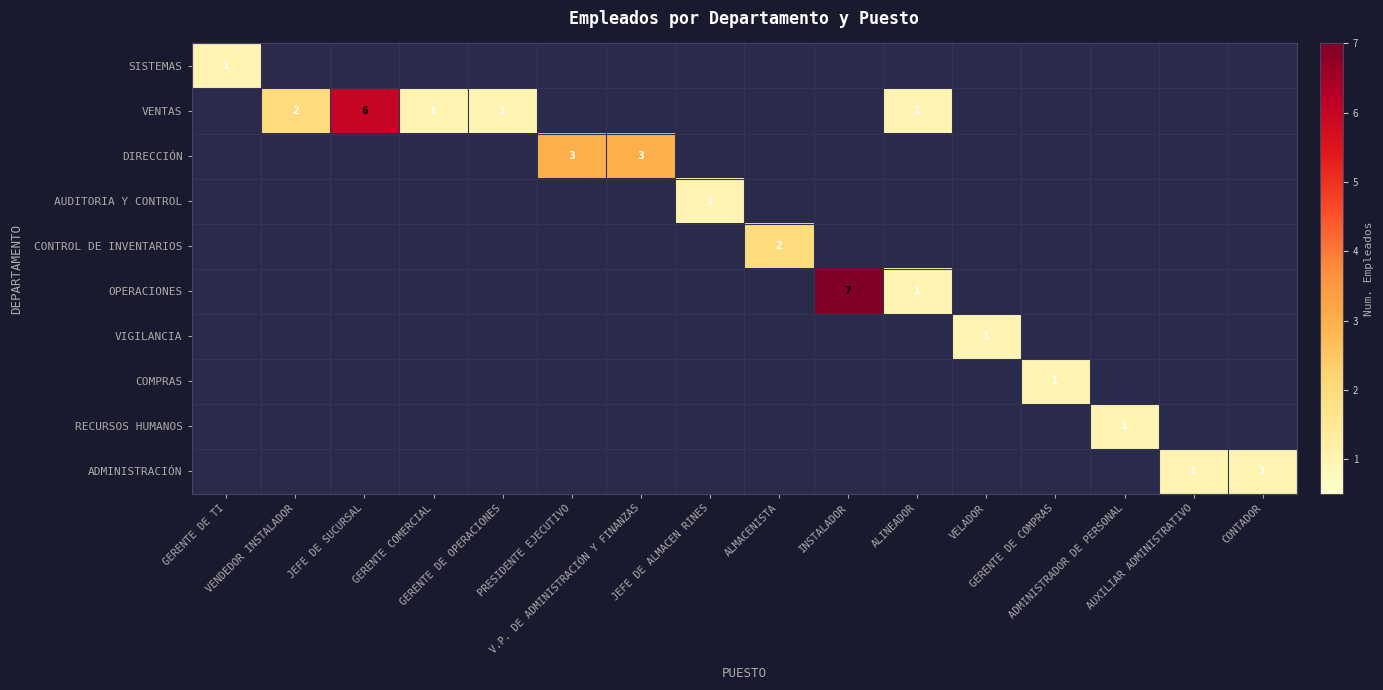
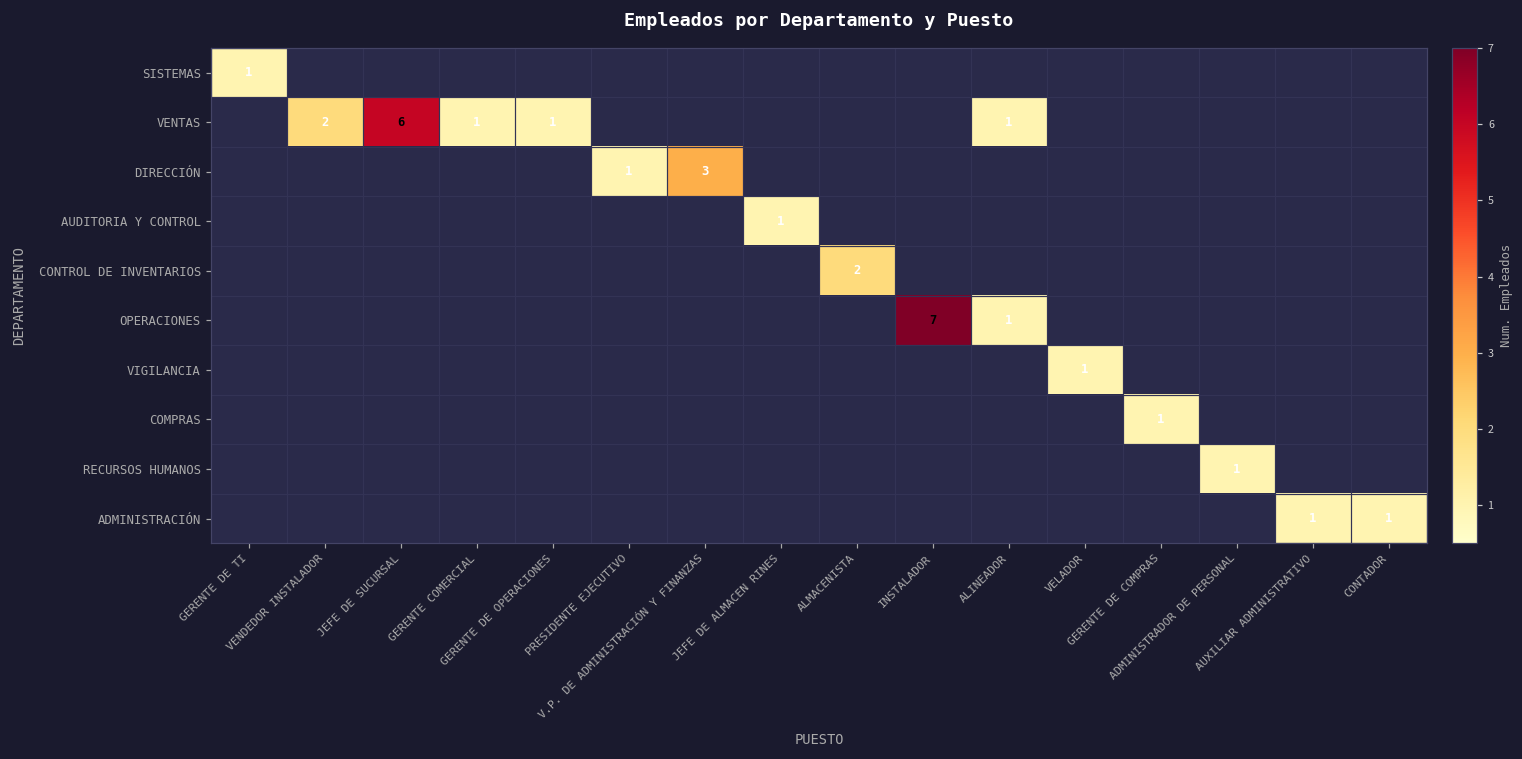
DIRECCIÓN, PRESIDENTE EJECUTIVO: 3 -> 1
